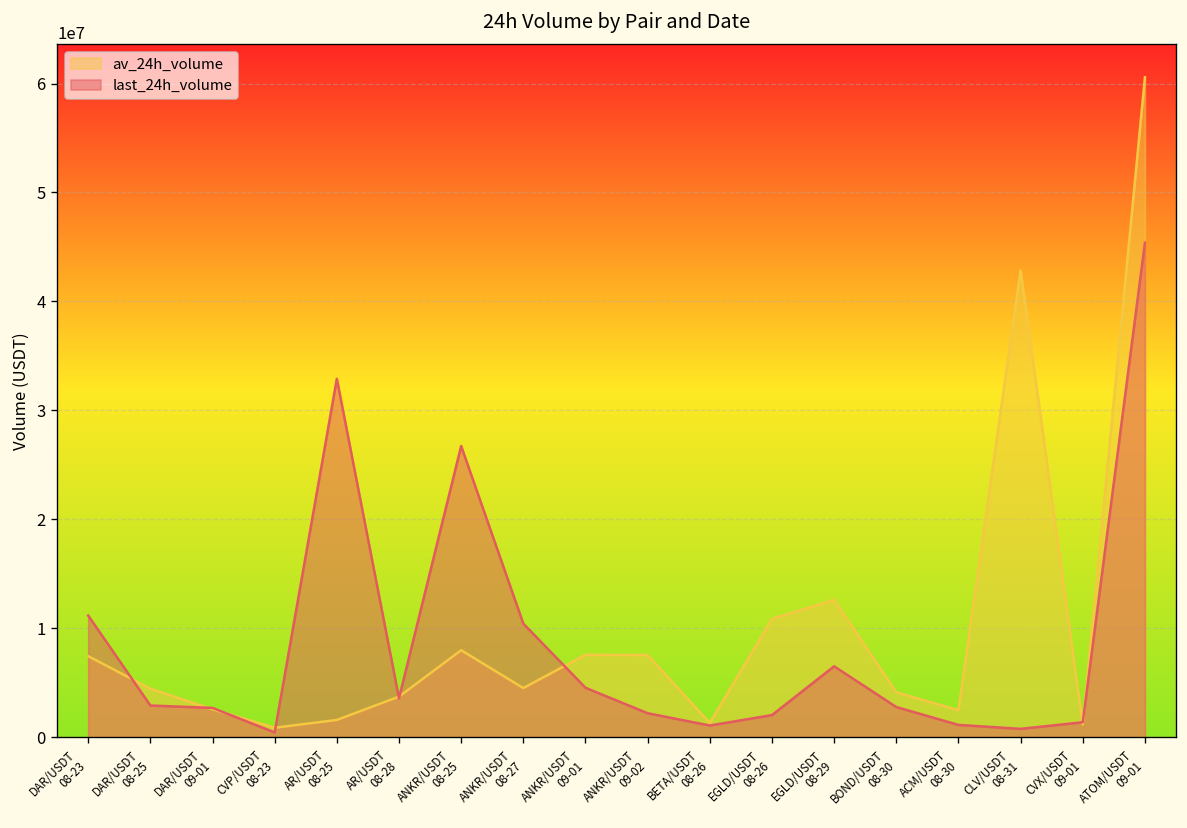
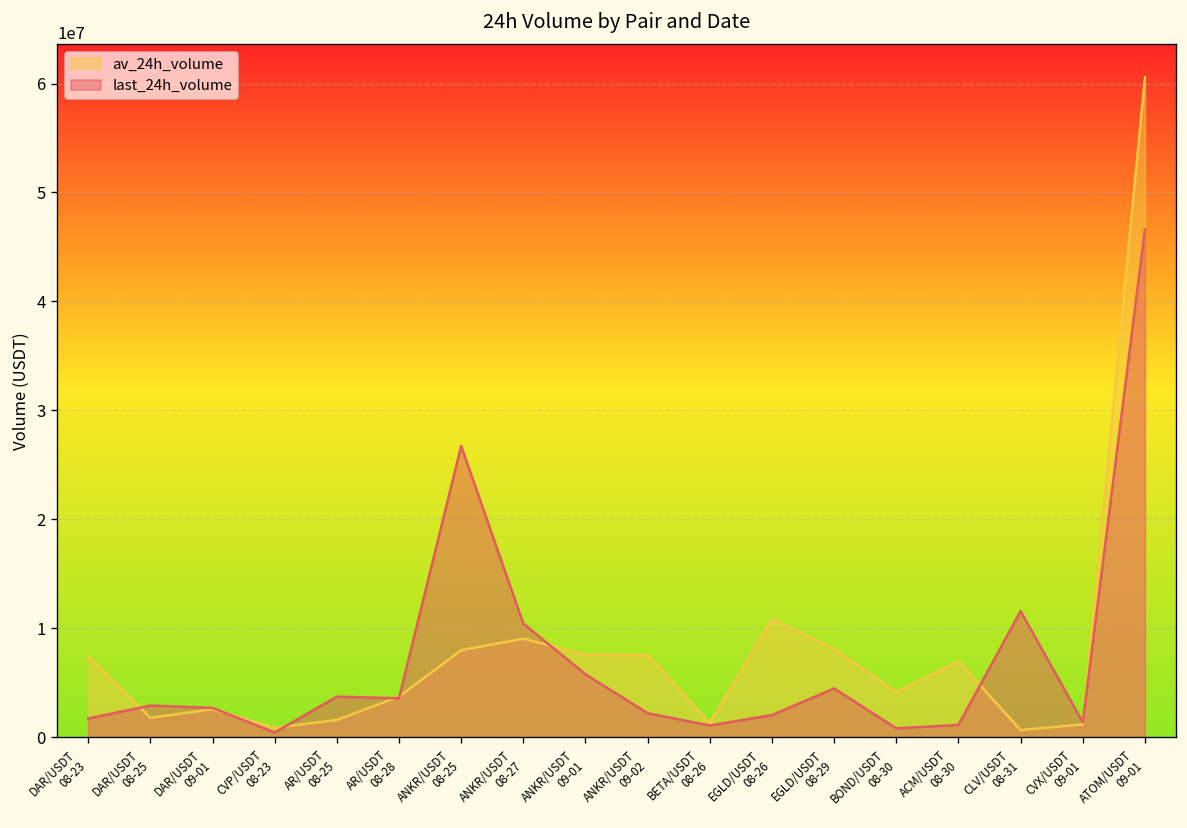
last_24h_volume, DAR/USDT 08-23: 11000000 -> 2000000
av_24h_volume, DAR/USDT 08-25: 4000000 -> 2000000
last_24h_volume, AR/USDT 08-25: 33000000 -> 4000000
av_24h_volume, ANKR/USDT 08-27: 5000000 -> 9000000
last_24h_volume, ANKR/USDT 09-01: 5000000 -> 6000000
av_24h_volume, EGLD/USDT 08-29: 13000000 -> 8000000
last_24h_volume, EGLD/USDT 08-29: 7000000 -> 4000000
last_24h_volume, BOND/USDT 08-30: 3000000 -> 1000000
av_24h_volume, ACM/USDT 08-30: 2000000 -> 7000000
av_24h_volume, CLV/USDT 08-31: 43000000 -> 1000000
last_24h_volume, CLV/USDT 08-31: 1000000 -> 12000000
last_24h_volume, ATOM/USDT 09-01: 45000000 -> 47000000
